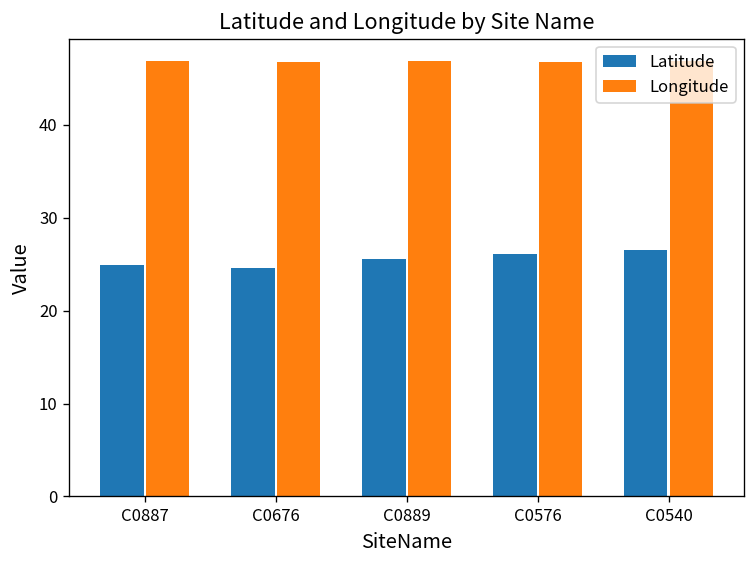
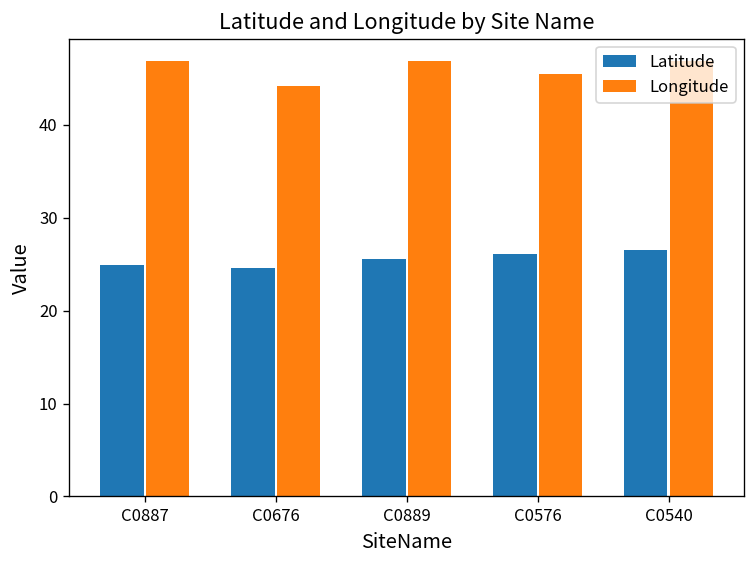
Longitude, C0676: 47 -> 44
Longitude, C0576: 47 -> 46
